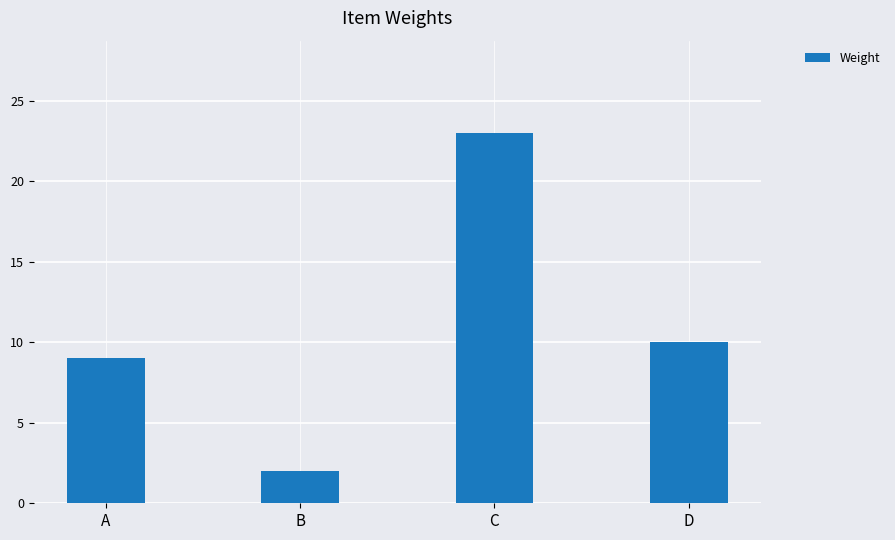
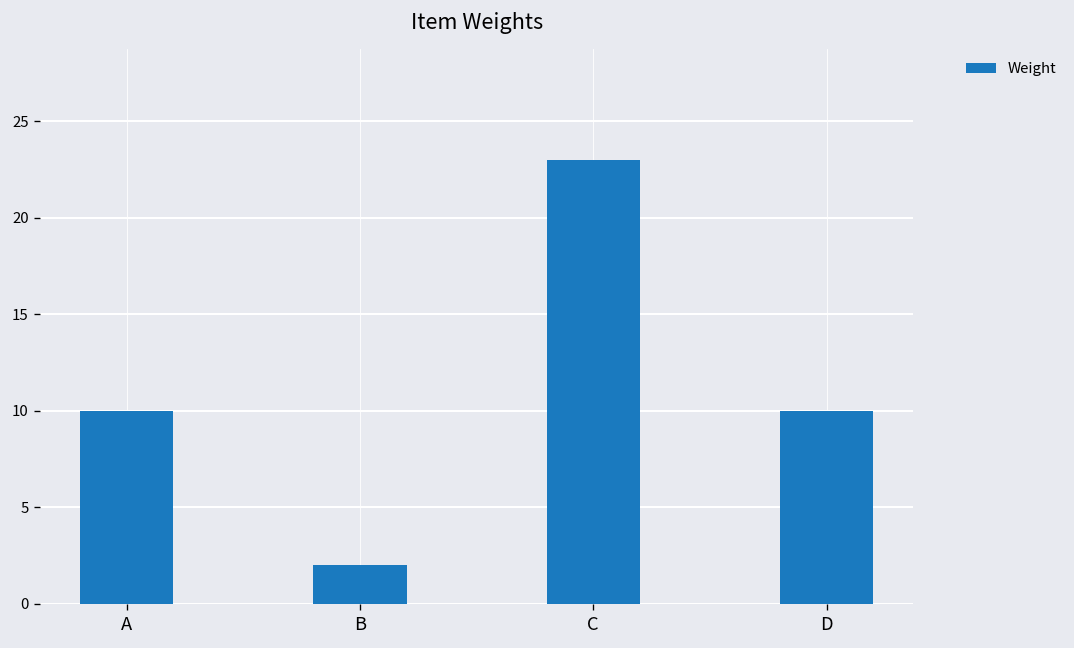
A: 9 -> 10
